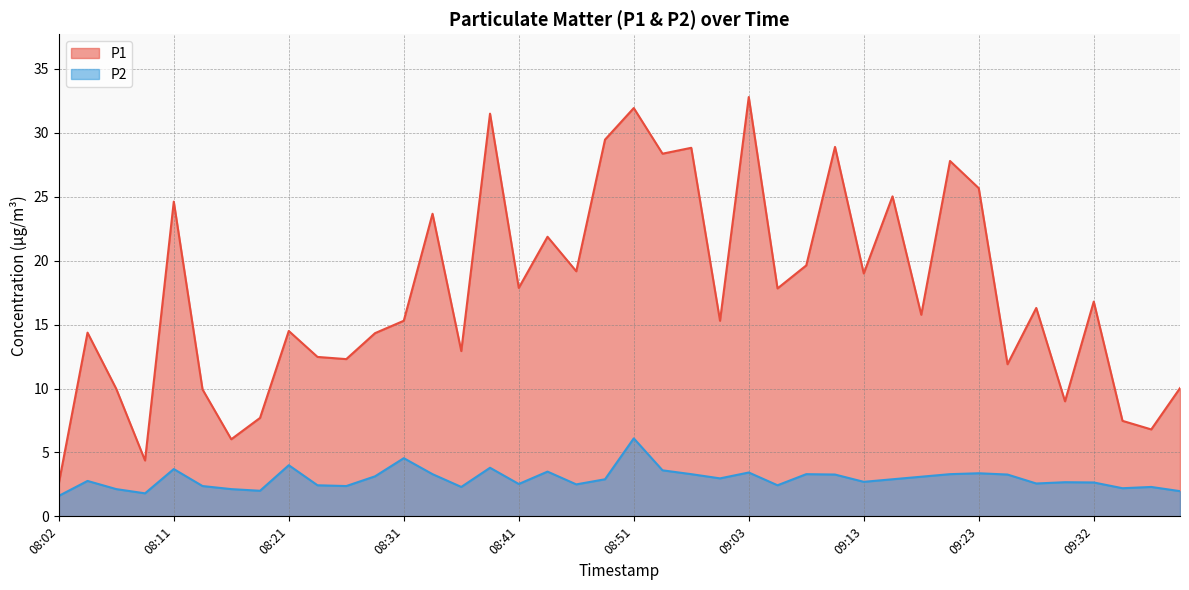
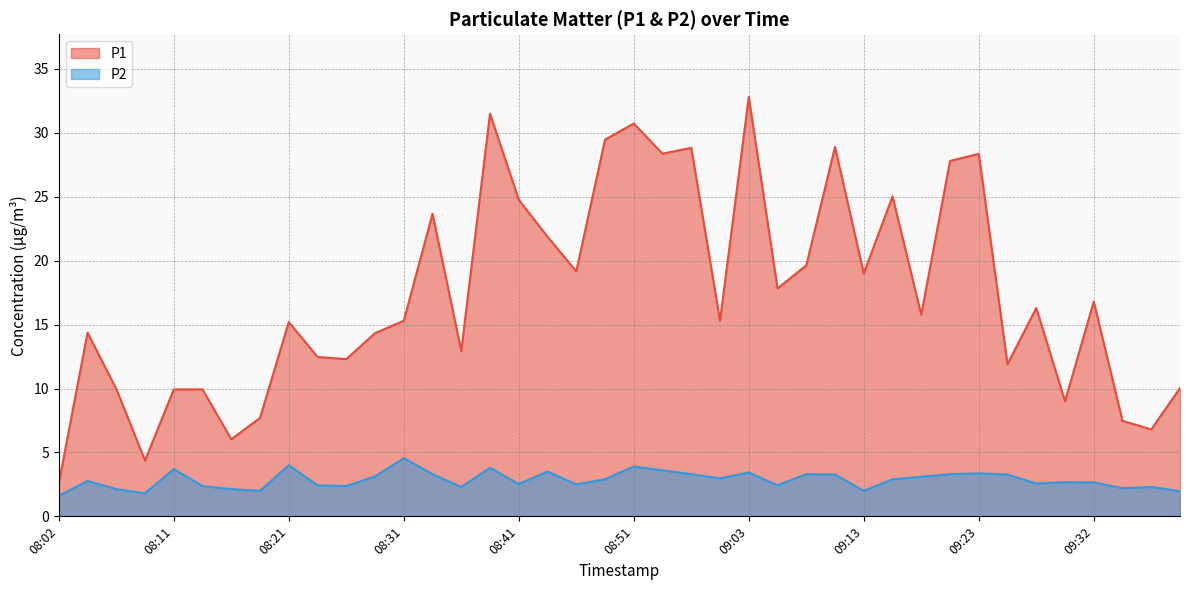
P1, 08:11: 24.6 -> 9.9
P1, 08:21: 14.5 -> 15.2
P1, 08:41: 17.9 -> 24.8
P1, 08:51: 31.9 -> 30.7
P2, 08:51: 6.1 -> 3.9
P2, 09:13: 2.7 -> 2.0
P1, 09:23: 25.7 -> 28.4
